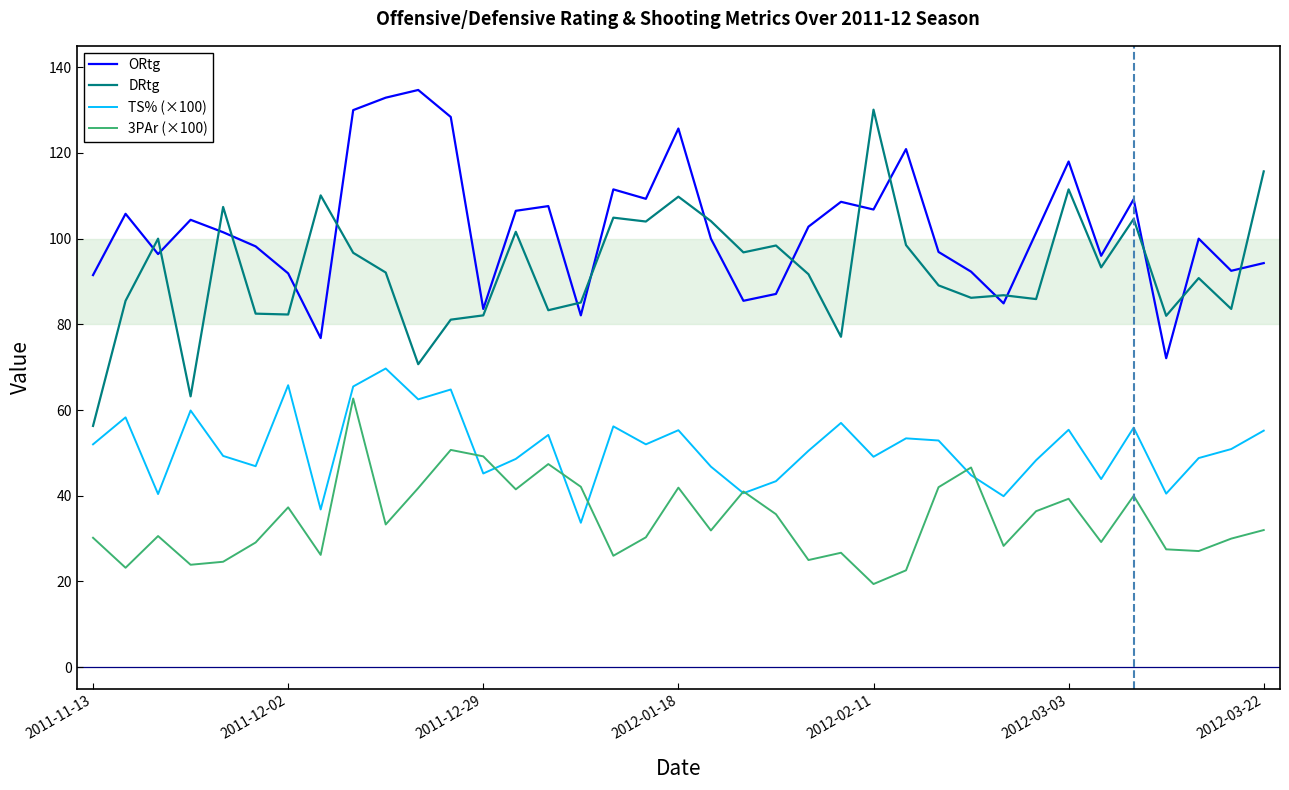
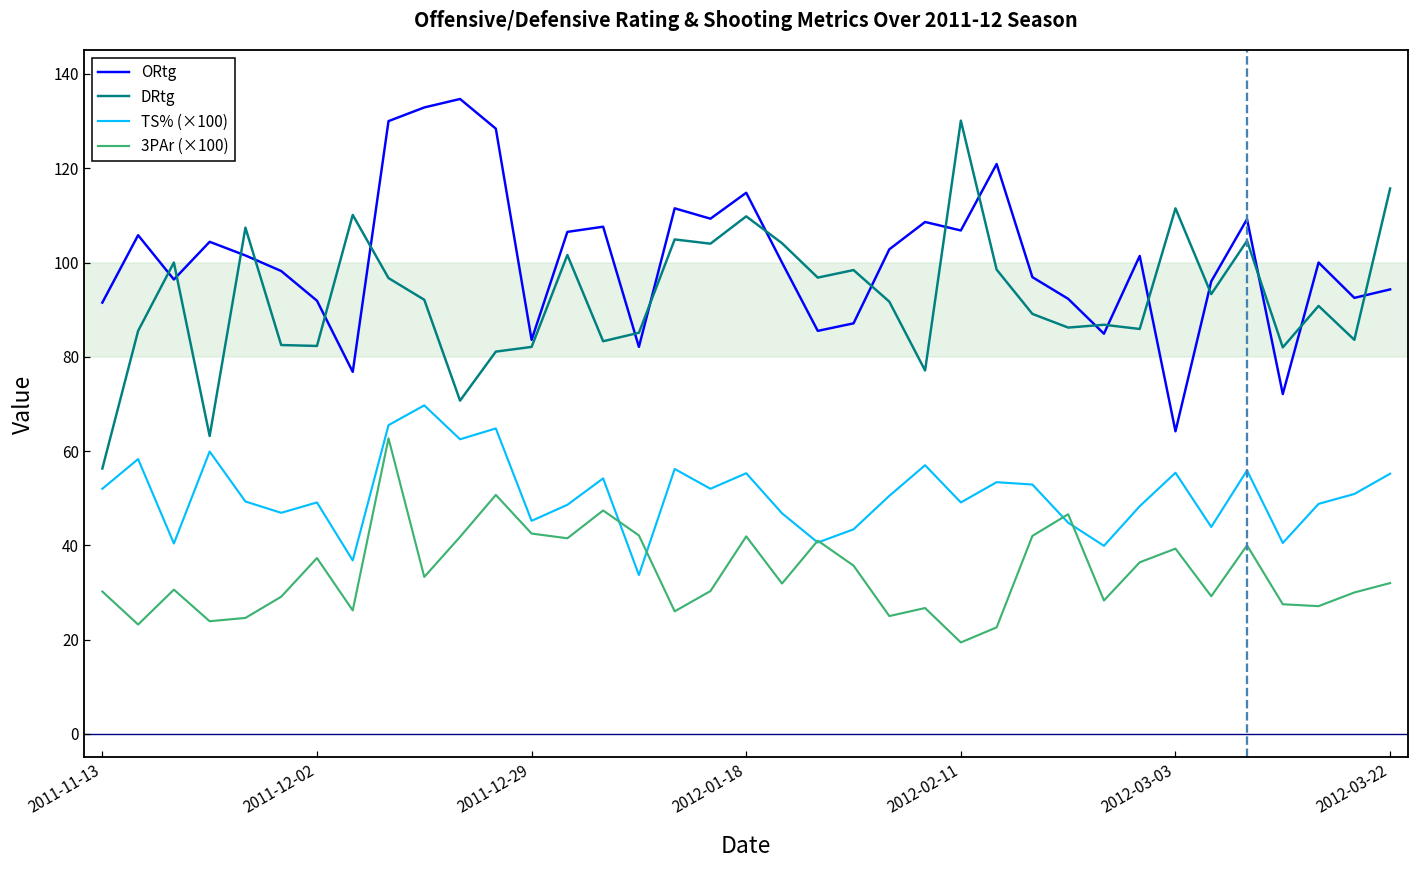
TS% (×100), 2011-12-02: 66 -> 49
3PAr (×100), 2011-12-29: 49 -> 43
ORtg, 2012-01-18: 126 -> 115
ORtg, 2012-03-03: 118 -> 64
